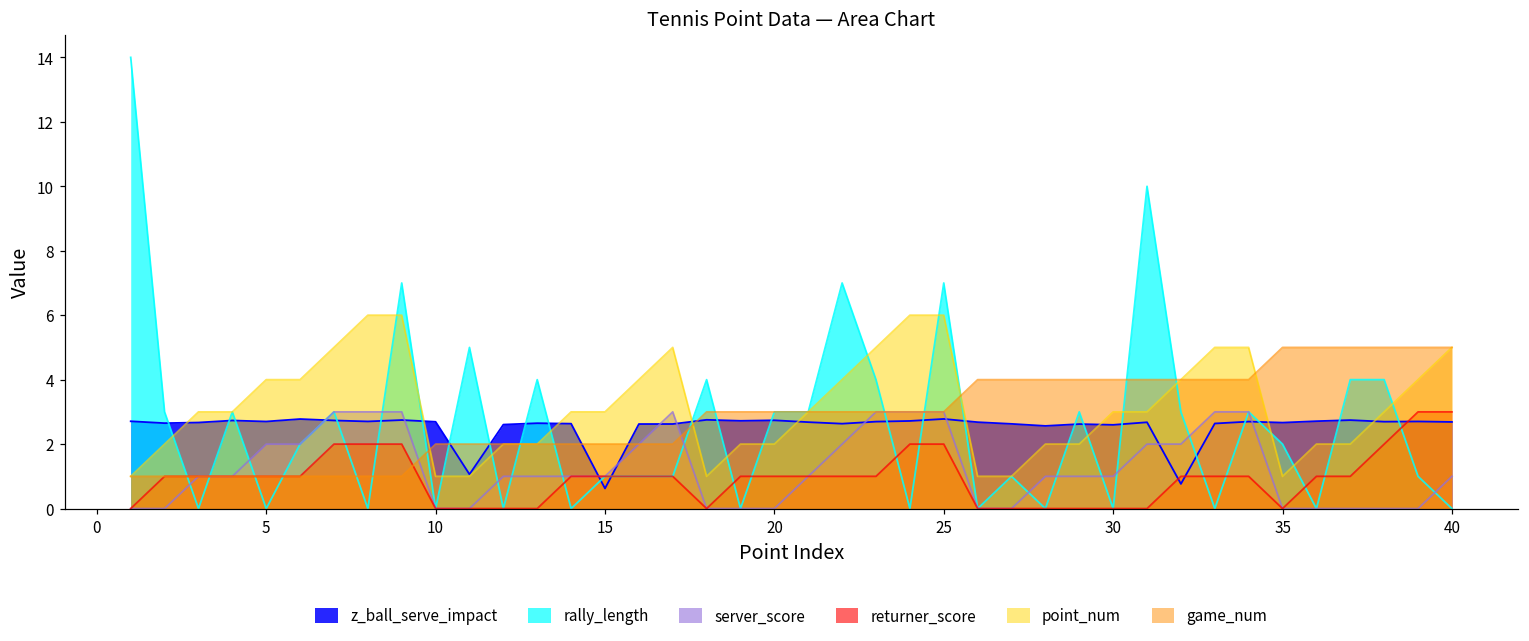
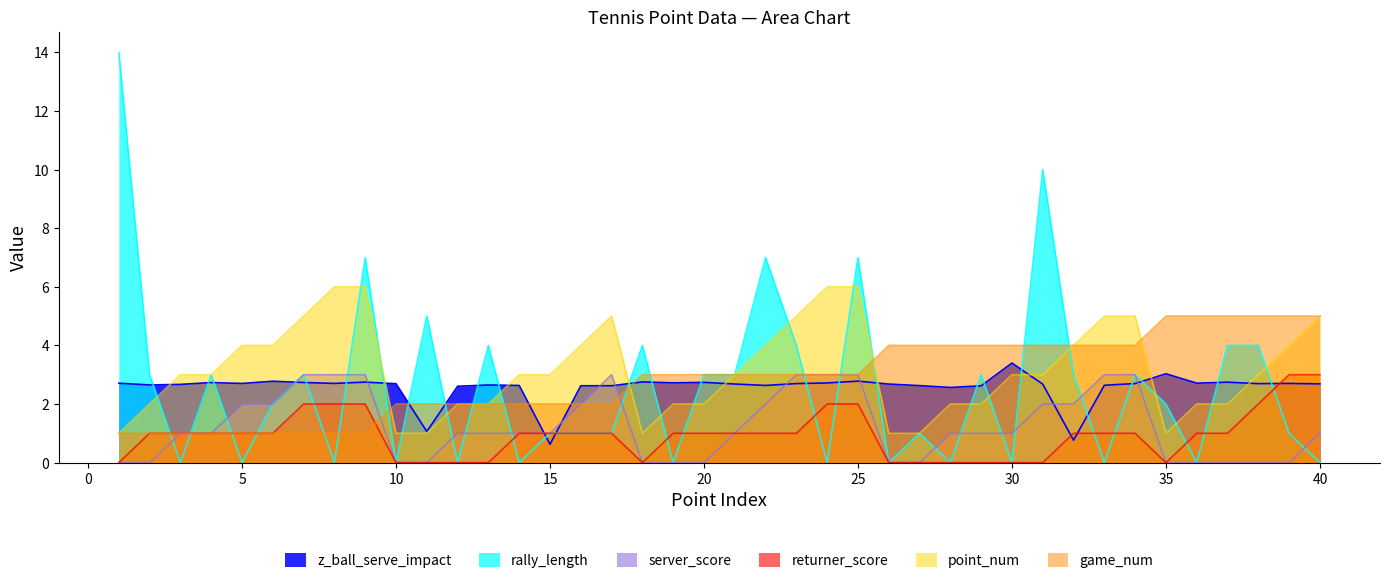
z_ball_serve_impact, 30: 2.6 -> 3.4
z_ball_serve_impact, 35: 2.7 -> 3.0
